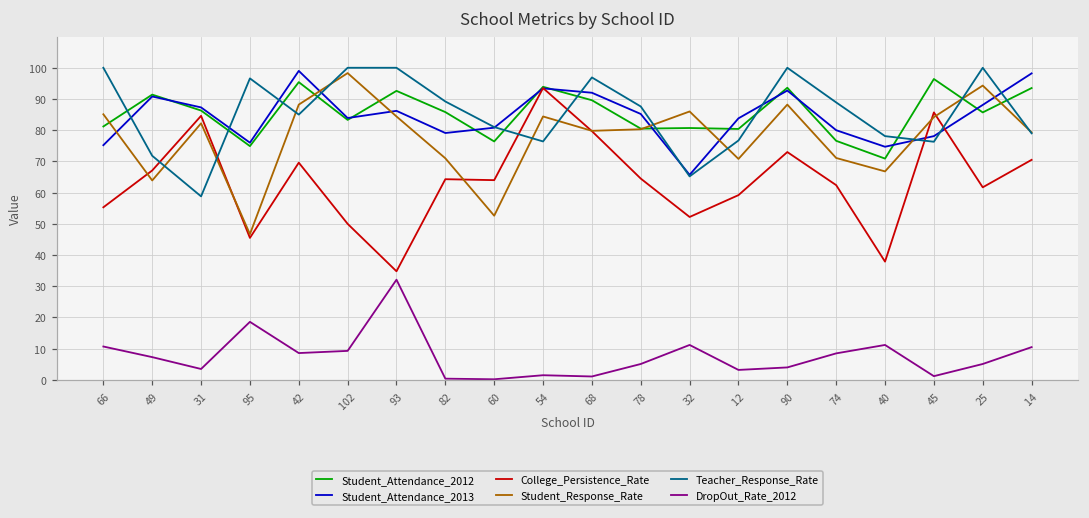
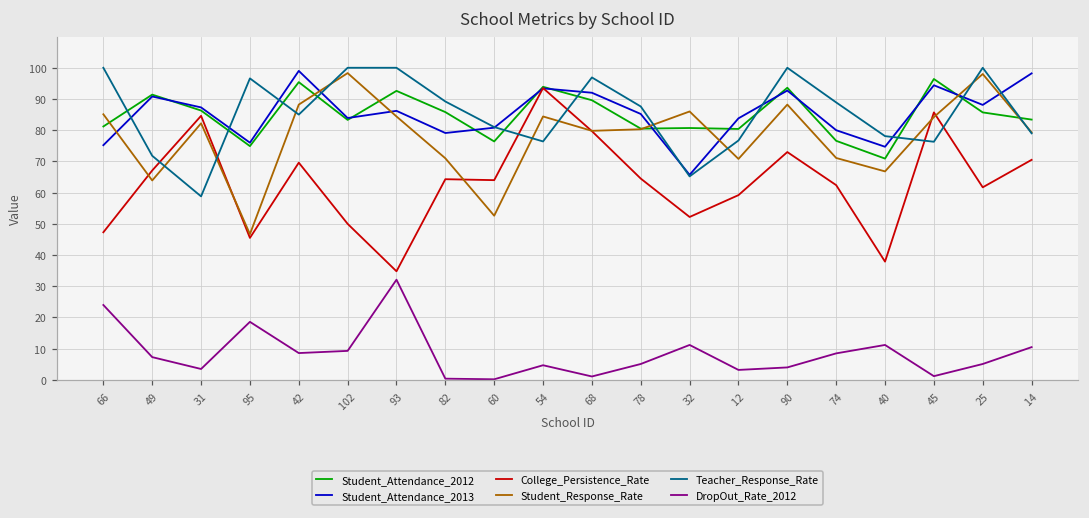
College_Persistence_Rate, 66: 55 -> 47
DropOut_Rate_2012, 66: 11 -> 24
DropOut_Rate_2012, 54: 2 -> 5
Student_Attendance_2013, 45: 78 -> 94
Student_Response_Rate, 25: 94 -> 98
Student_Attendance_2012, 14: 94 -> 83
